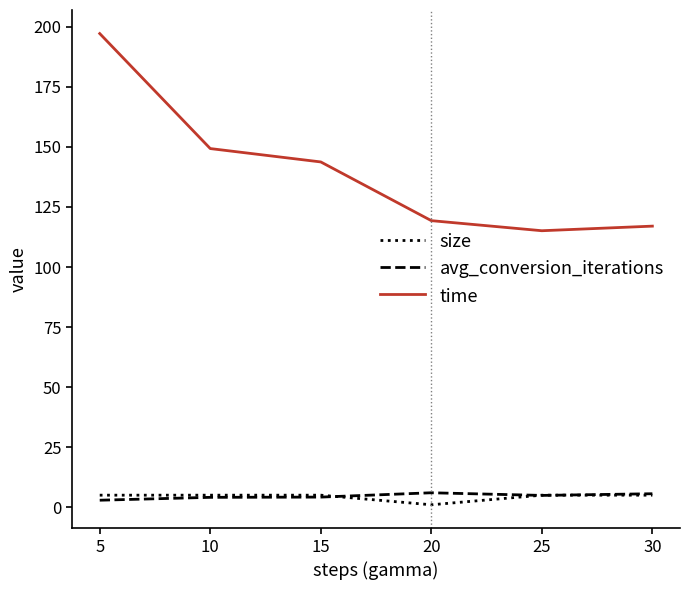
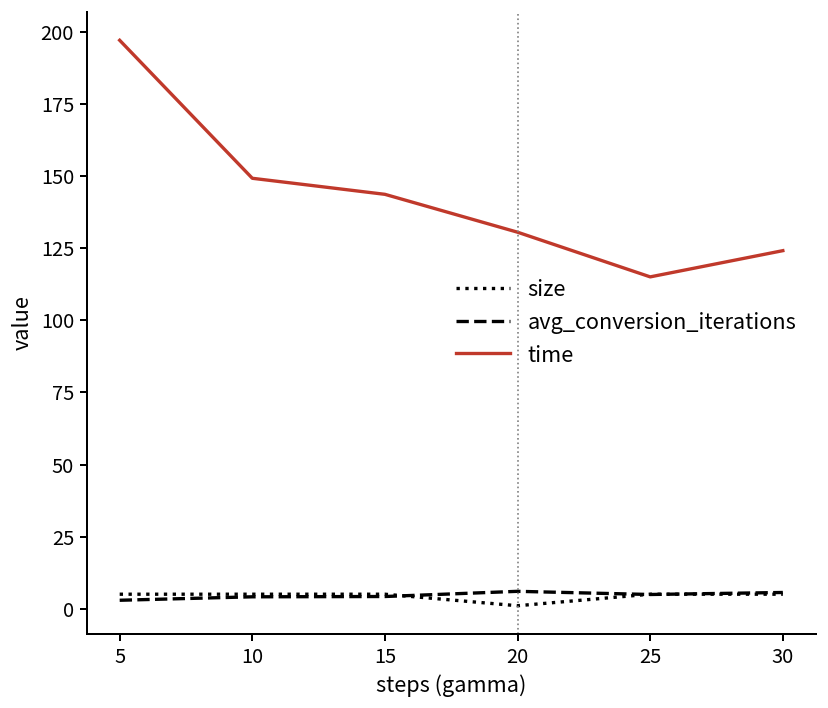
time, 20: 119 -> 131
time, 30: 117 -> 124
